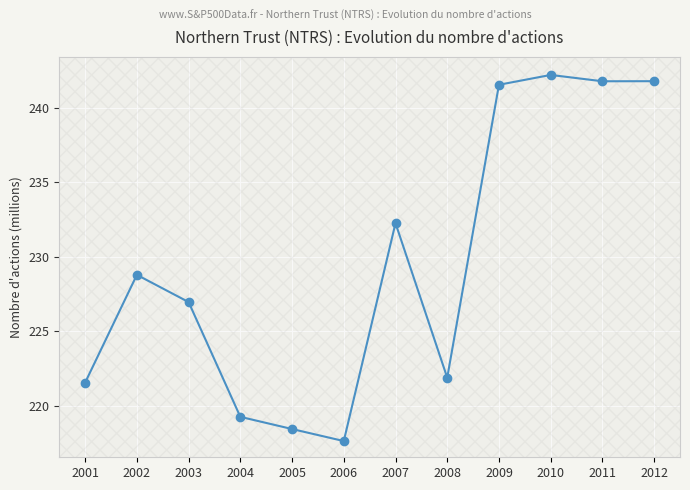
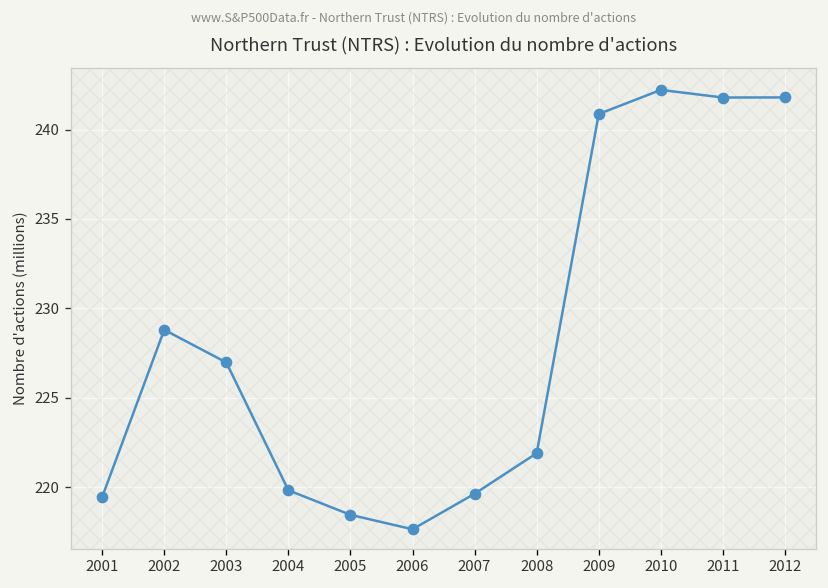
2001: 221.6 -> 219.4
2004: 219.3 -> 219.8
2007: 232.3 -> 219.6
2009: 241.6 -> 240.9
